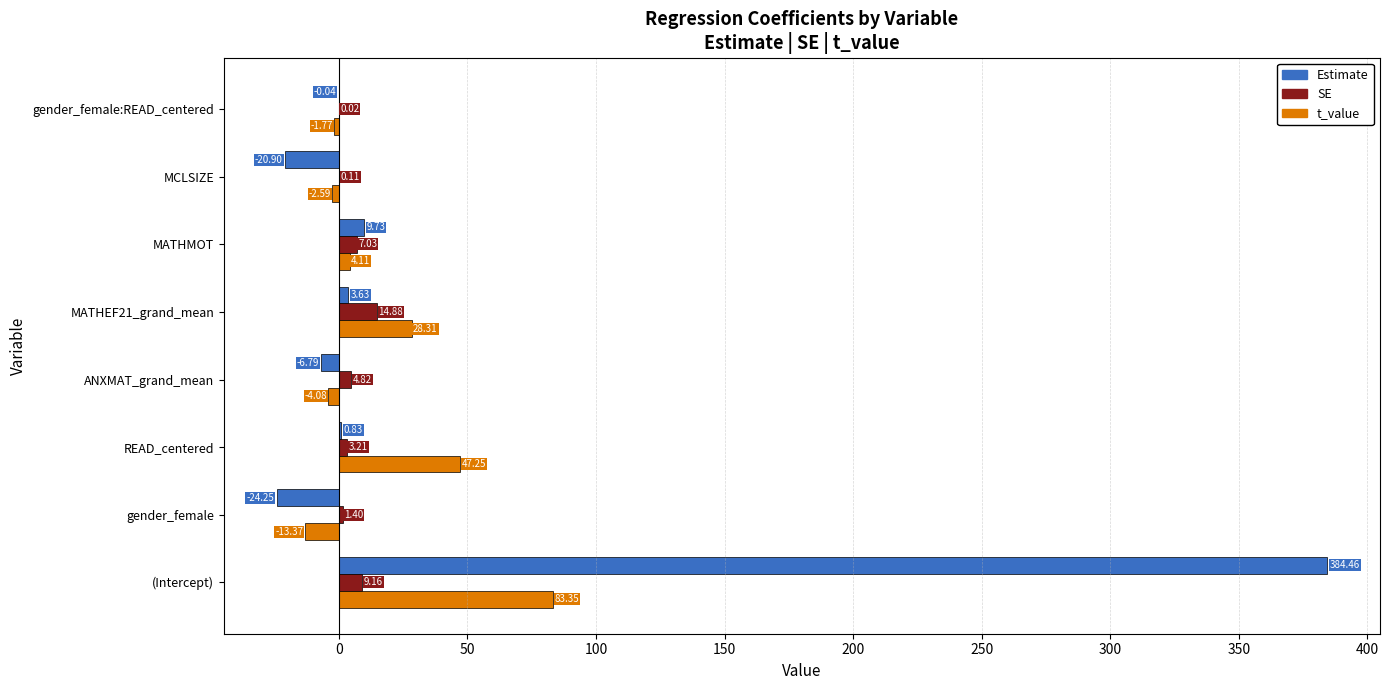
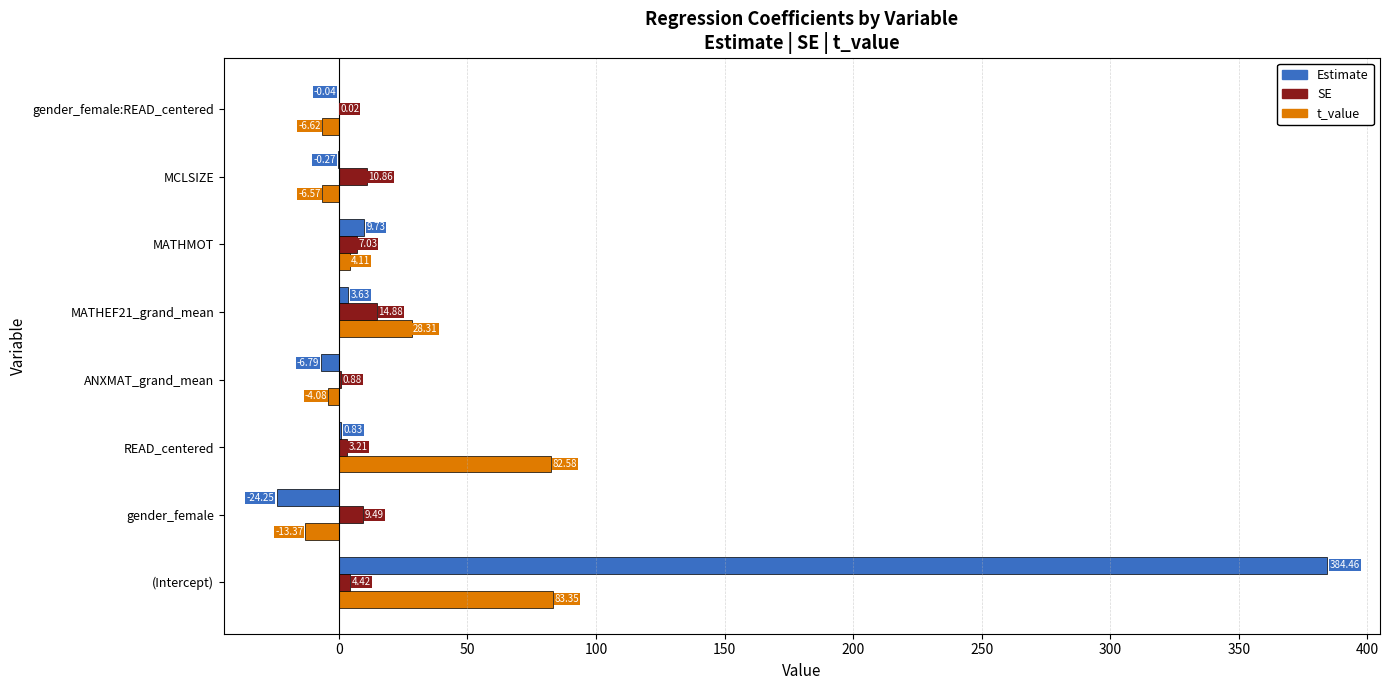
t_value, gender_female:READ_centered: -1.77 -> -6.62
Estimate, MCLSIZE: -20.90 -> -0.27
SE, MCLSIZE: 0.11 -> 10.86
t_value, MCLSIZE: -2.59 -> -6.57
SE, ANXMAT_grand_mean: 4.82 -> 0.88
t_value, READ_centered: 47.25 -> 82.58
SE, gender_female: 1.40 -> 9.49
SE, (Intercept): 9.16 -> 4.42
